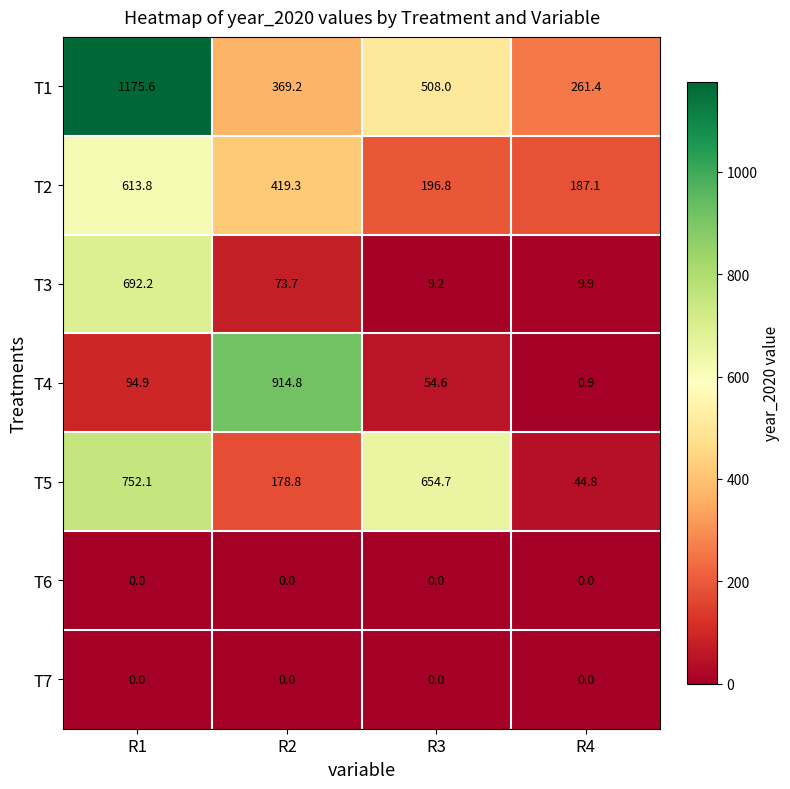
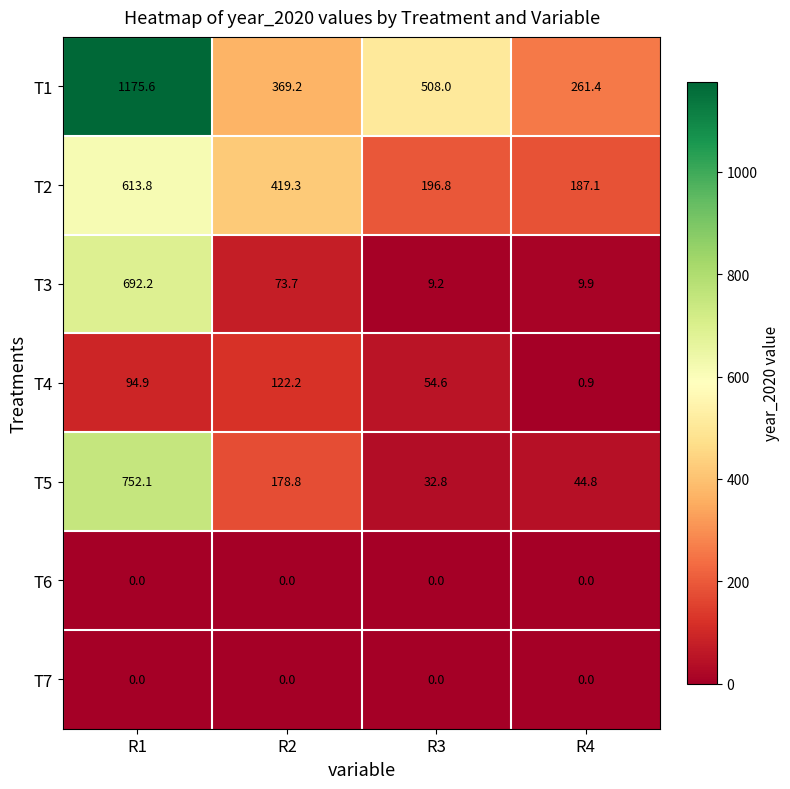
T4, R2: 914.8 -> 122.2
T5, R3: 654.7 -> 32.8
